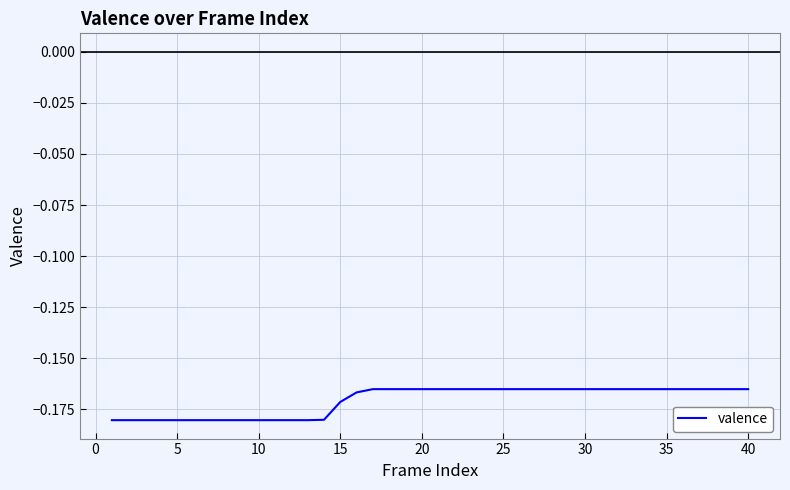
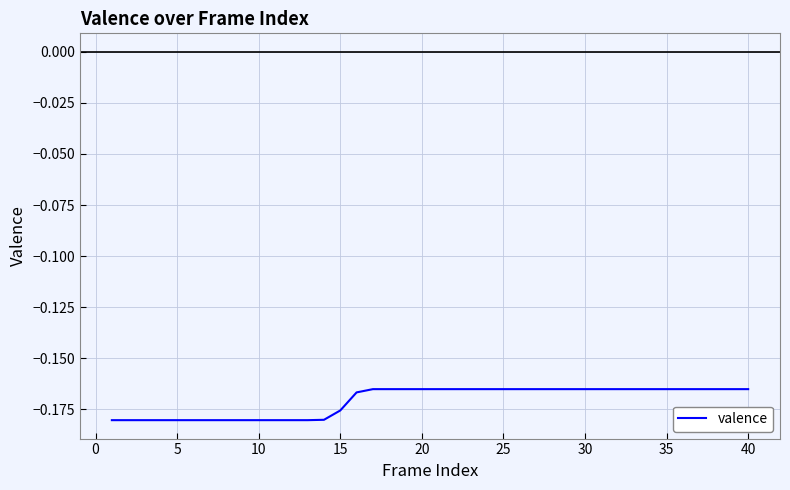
15: -0.171 -> -0.176
